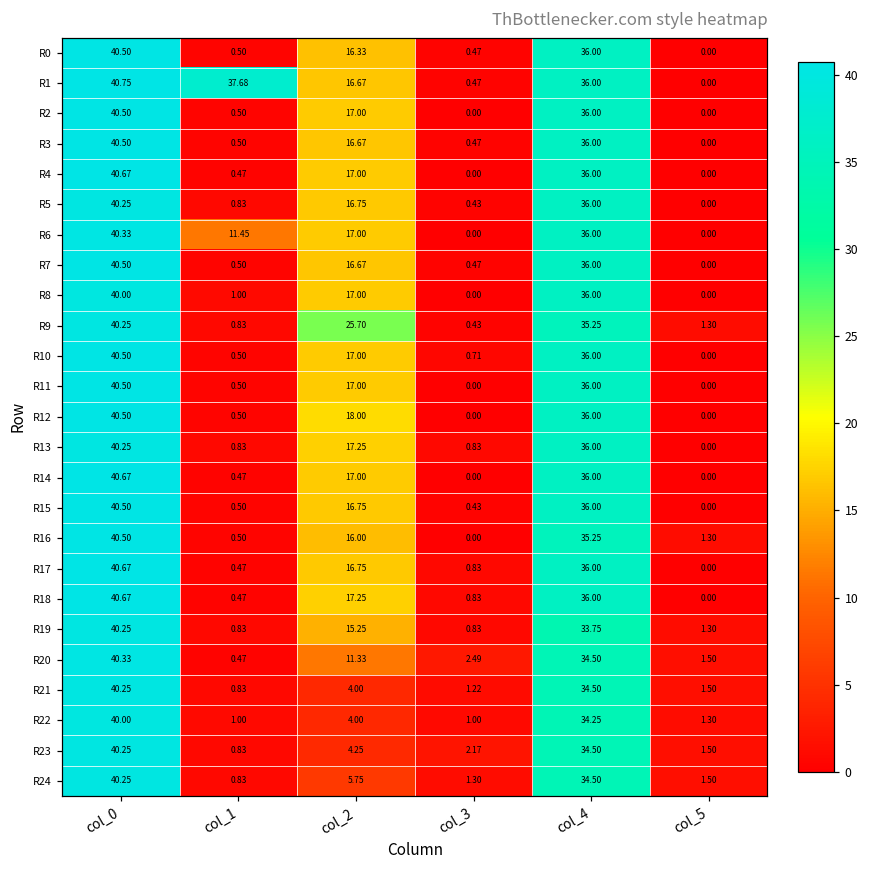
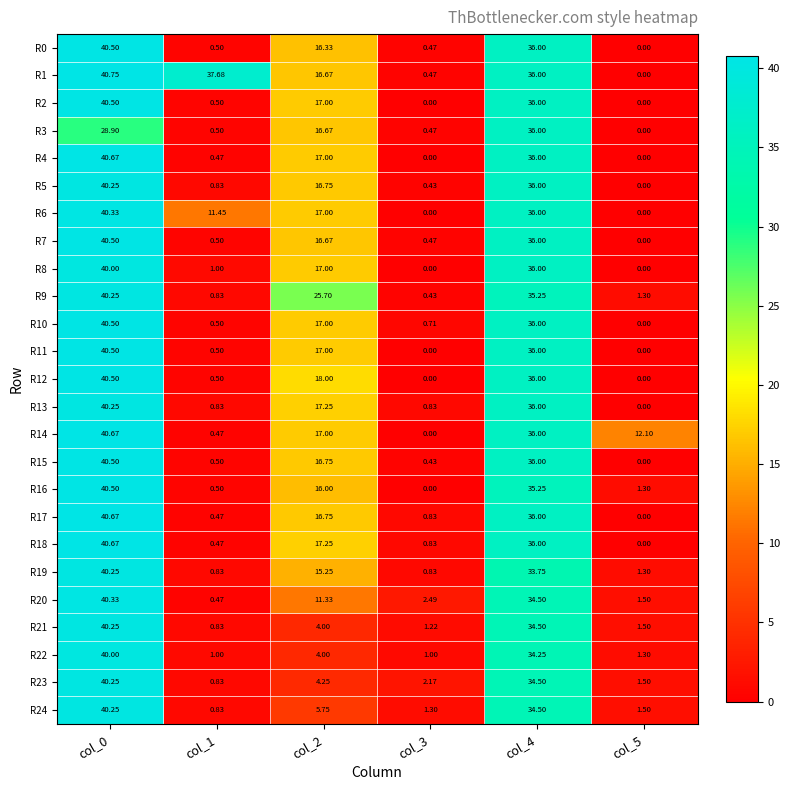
R3, col_0: 40.50 -> 28.90
R14, col_5: 0.00 -> 12.10
